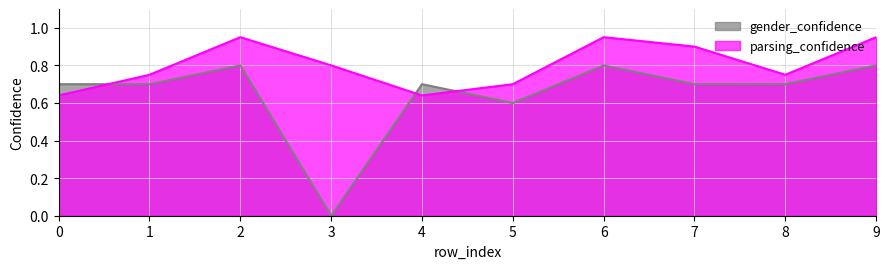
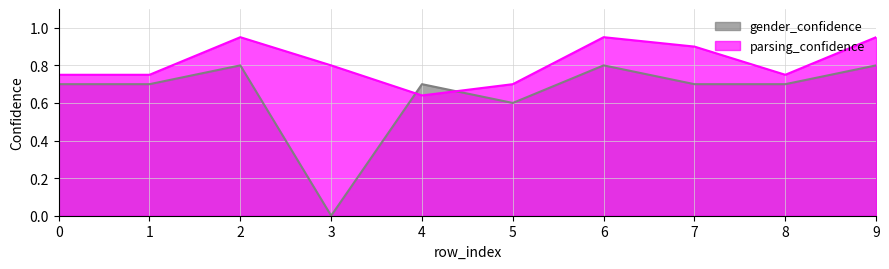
parsing_confidence, 0: 0.64 -> 0.75
